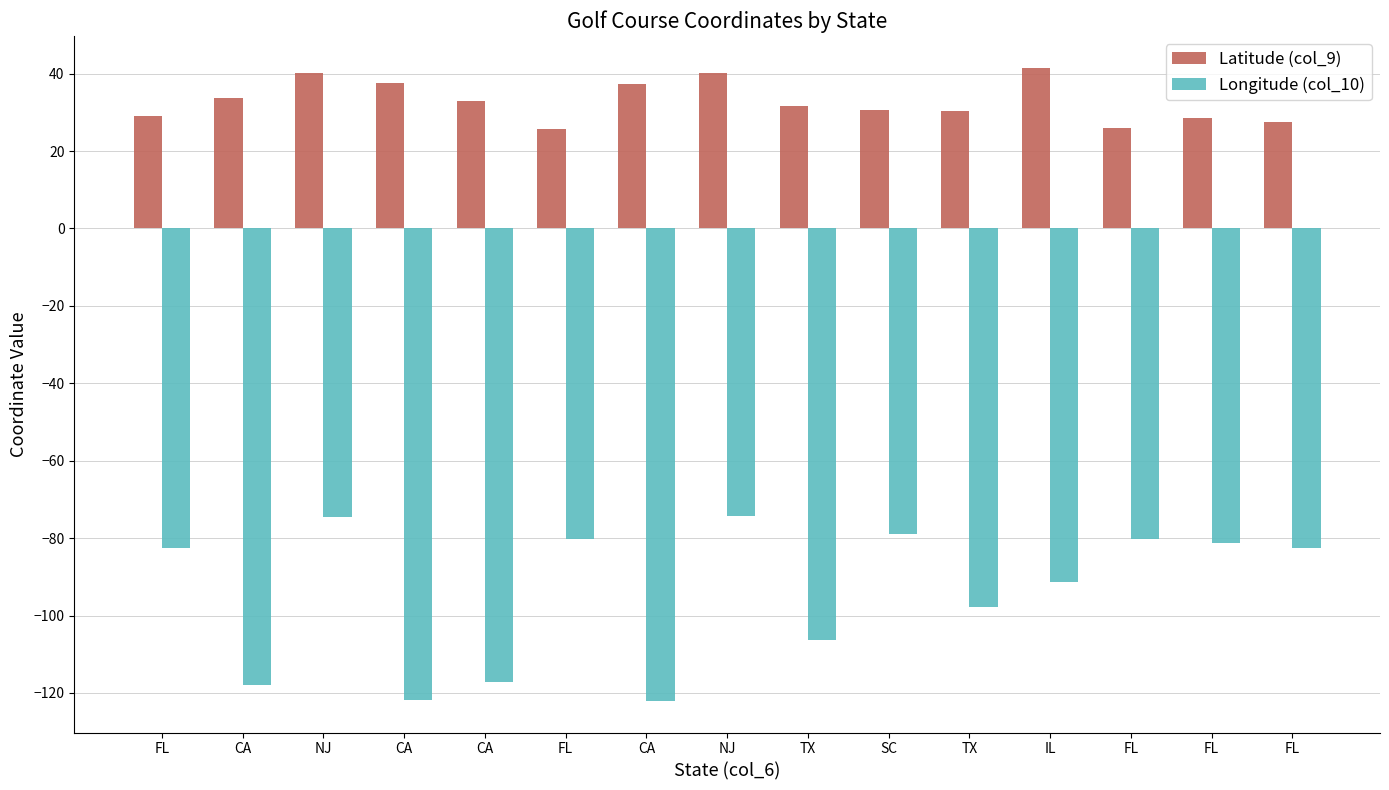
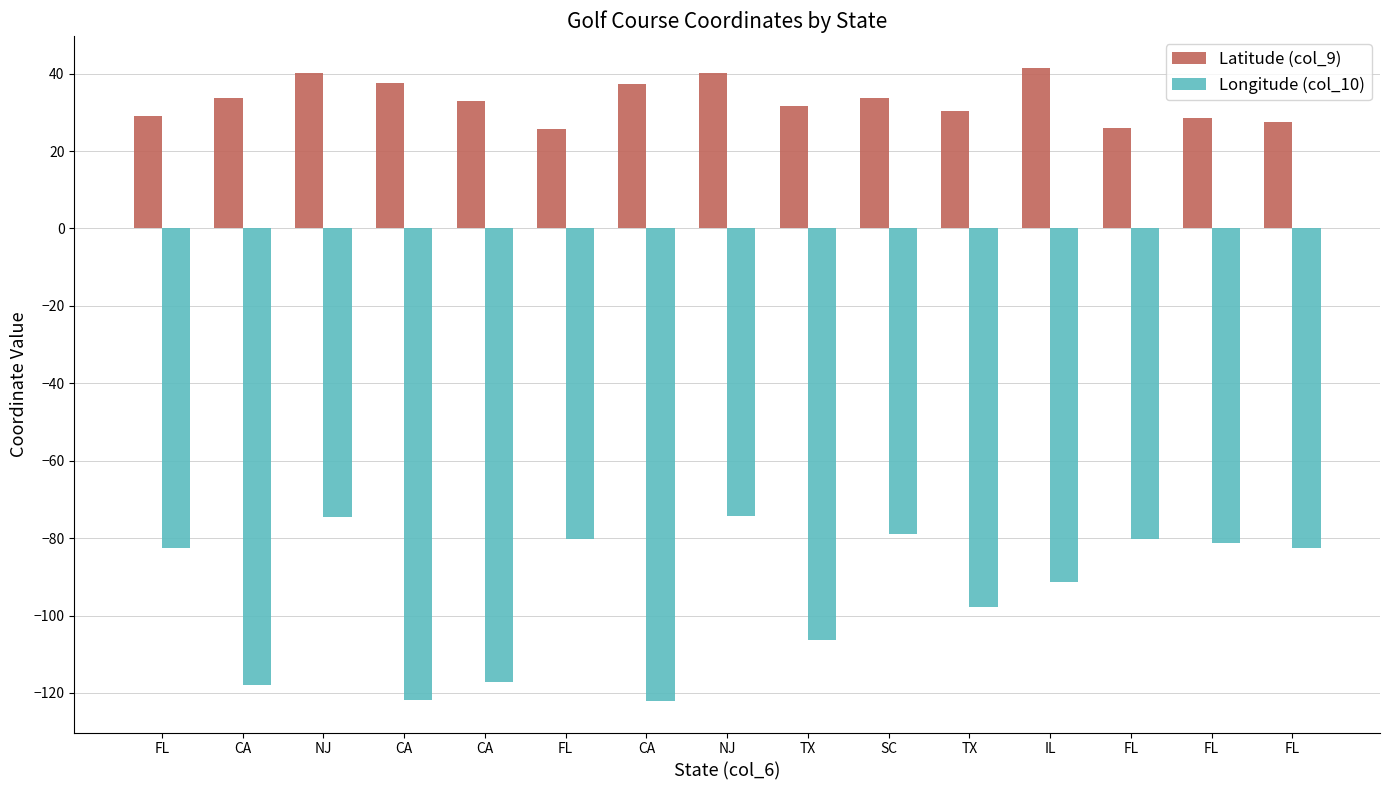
Latitude (col_9), SC: 31 -> 34
